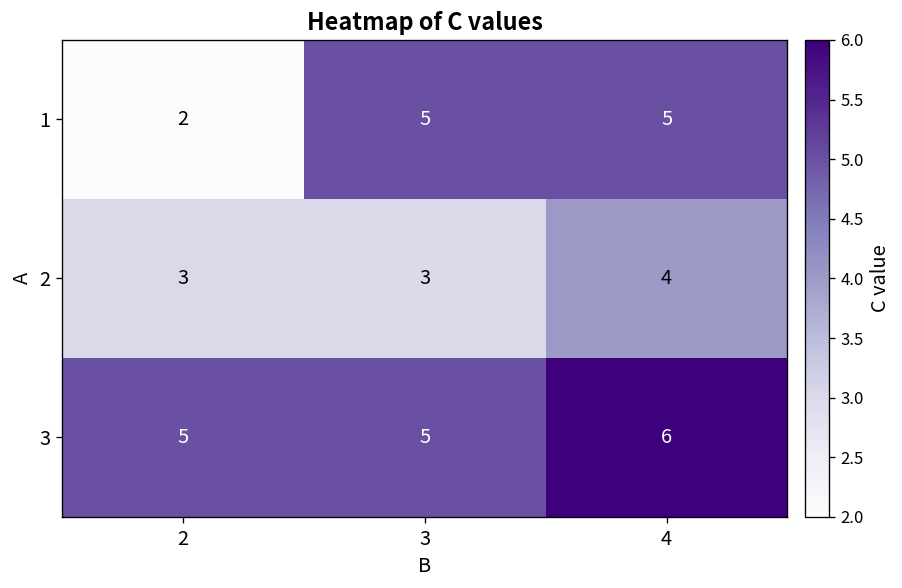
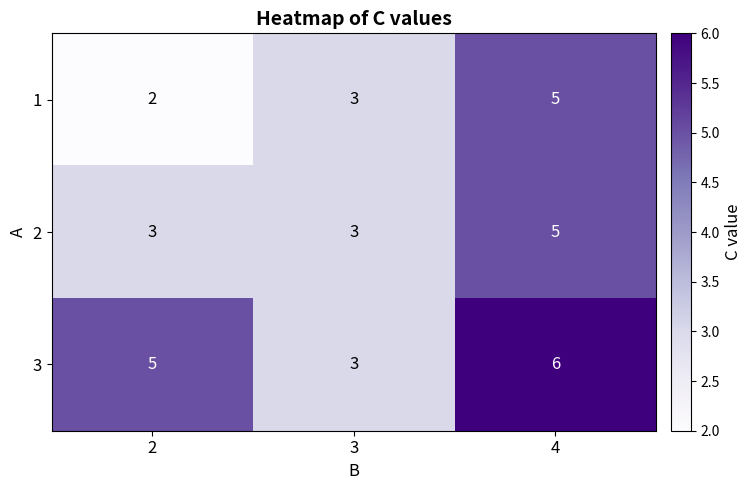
1, 3: 5 -> 3
2, 4: 4 -> 5
3, 3: 5 -> 3
